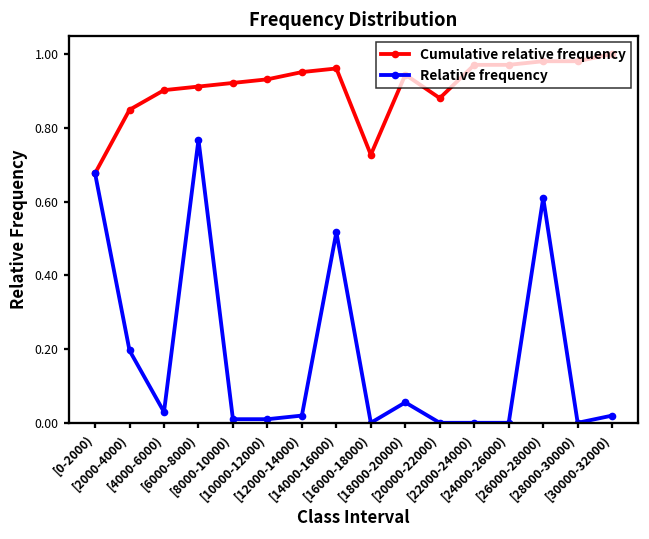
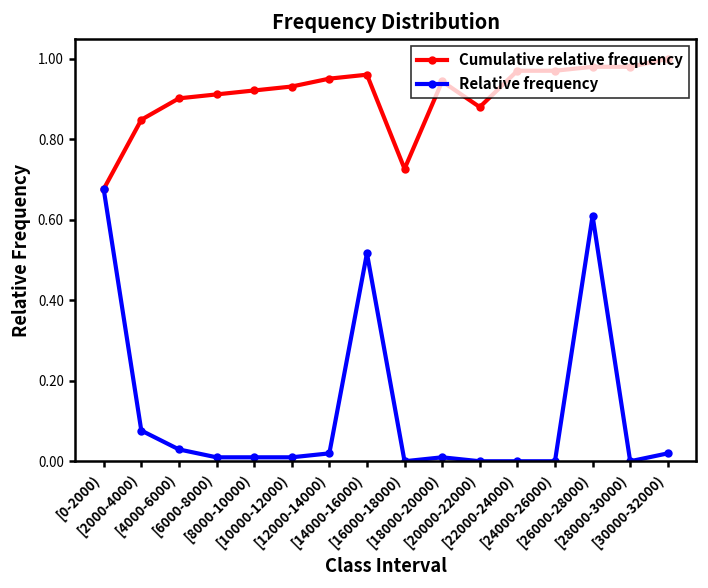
Relative frequency, [2000-4000): 0.20 -> 0.08
Relative frequency, [6000-8000): 0.77 -> 0.01
Relative frequency, [18000-20000): 0.06 -> 0.01
